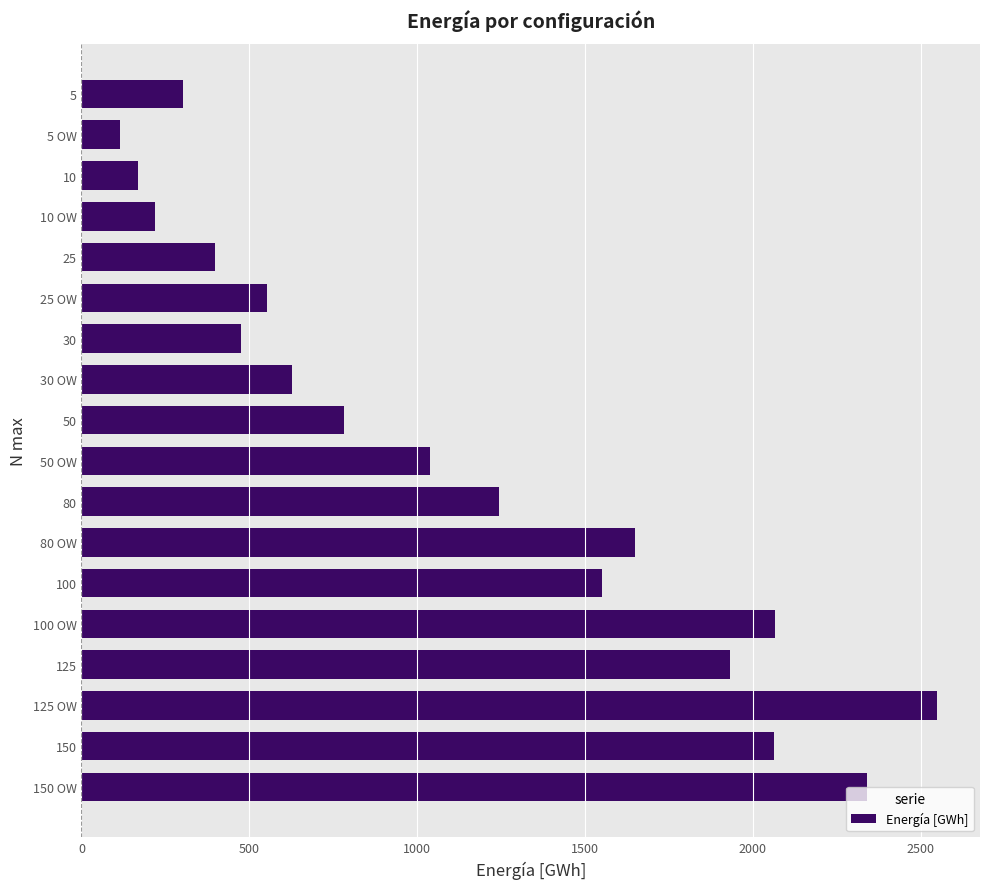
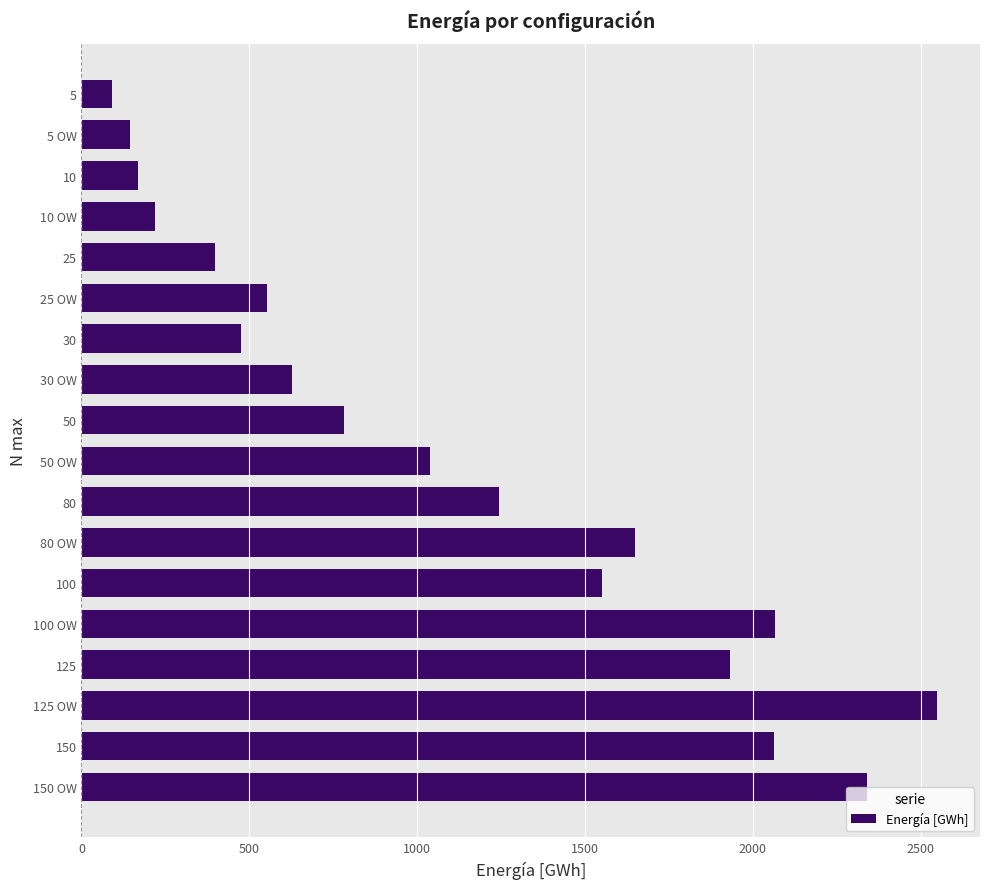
5: 300 -> 90
5 OW: 110 -> 150
